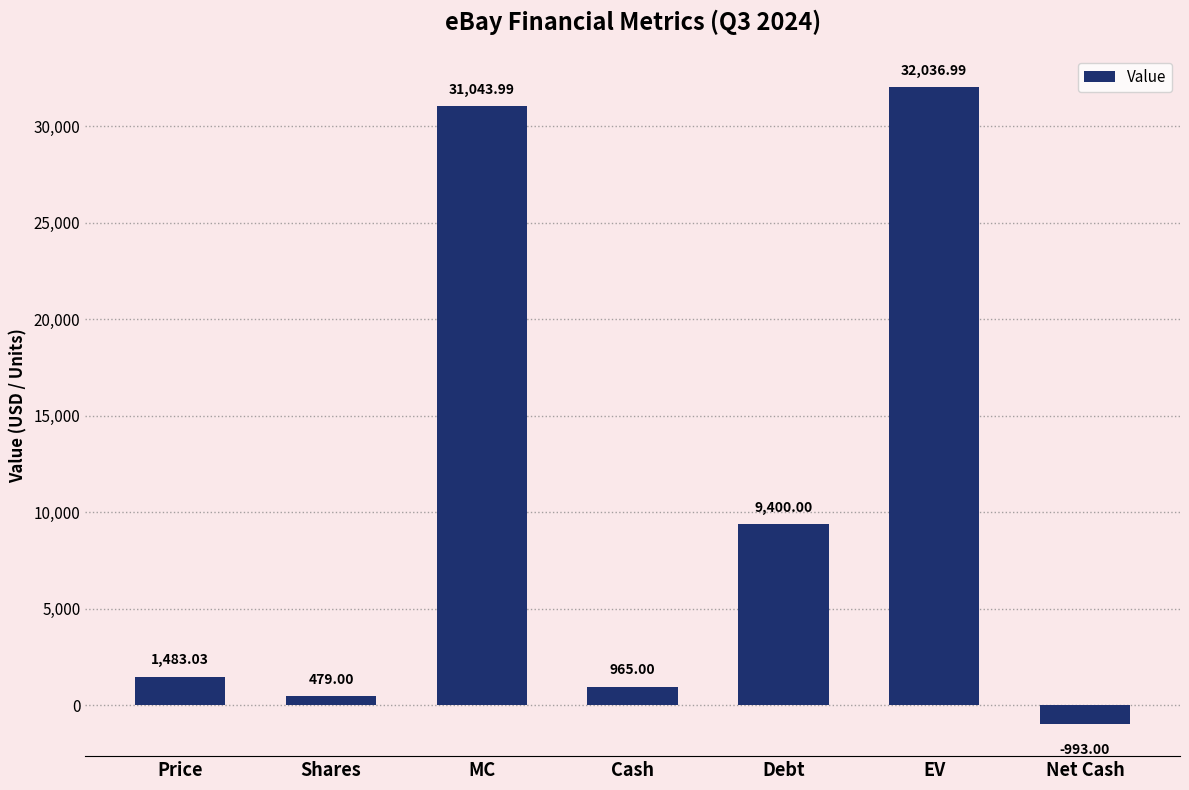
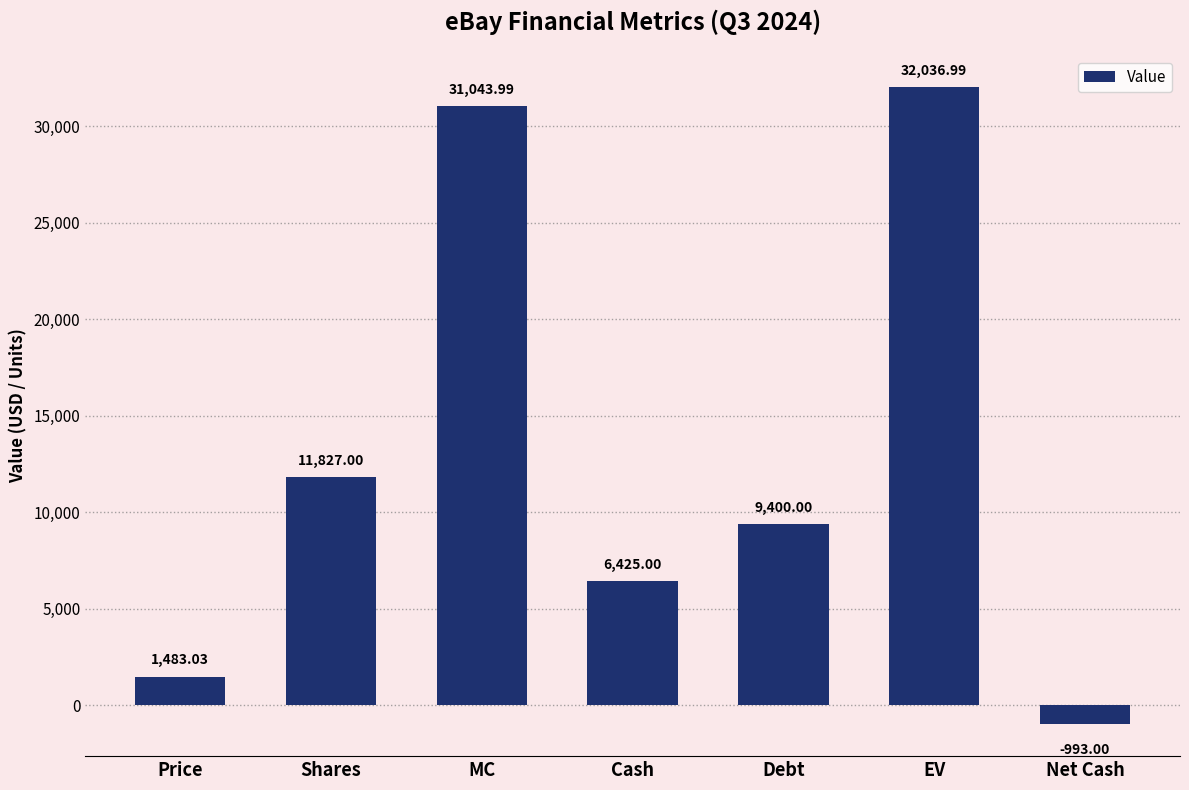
Shares: 479.00 -> 11,827.00
Cash: 965.00 -> 6,425.00
